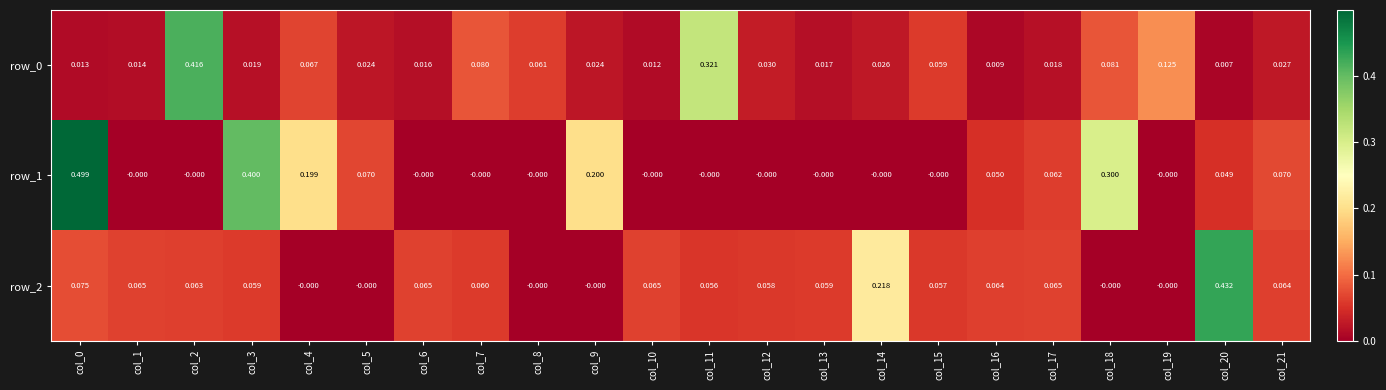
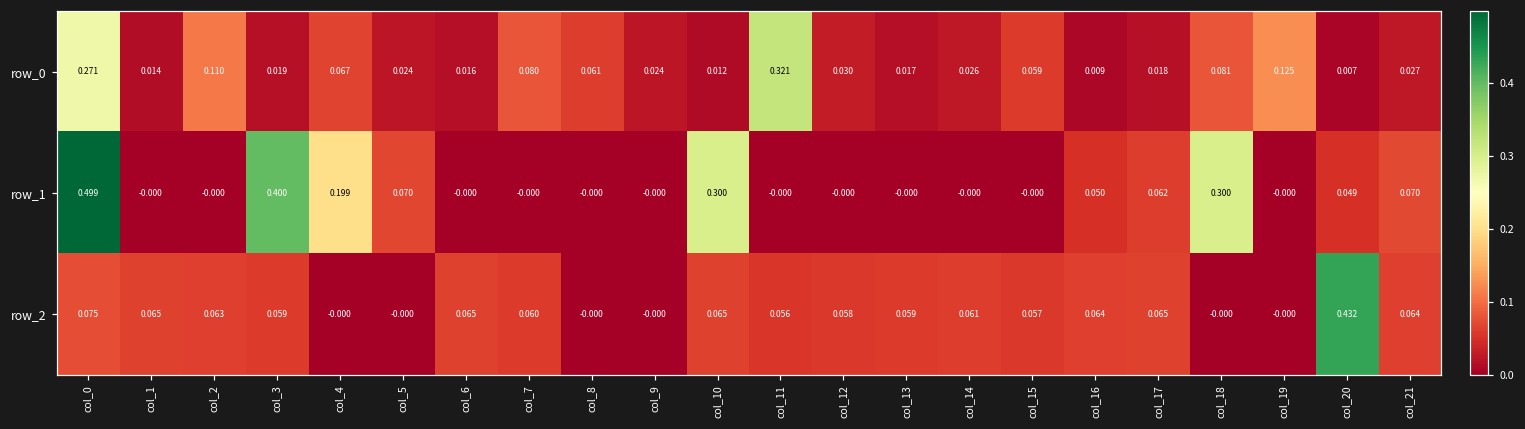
row_0, col_0: 0.013 -> 0.271
row_0, col_2: 0.416 -> 0.110
row_1, col_9: 0.200 -> -0.000
row_1, col_10: -0.000 -> 0.300
row_2, col_14: 0.218 -> 0.061
